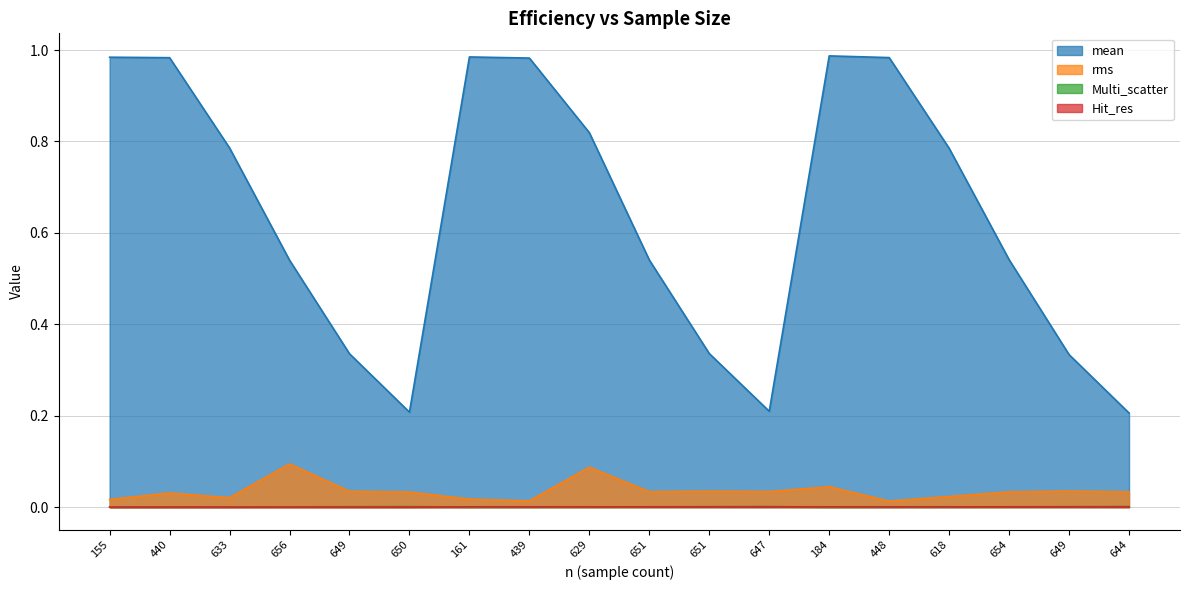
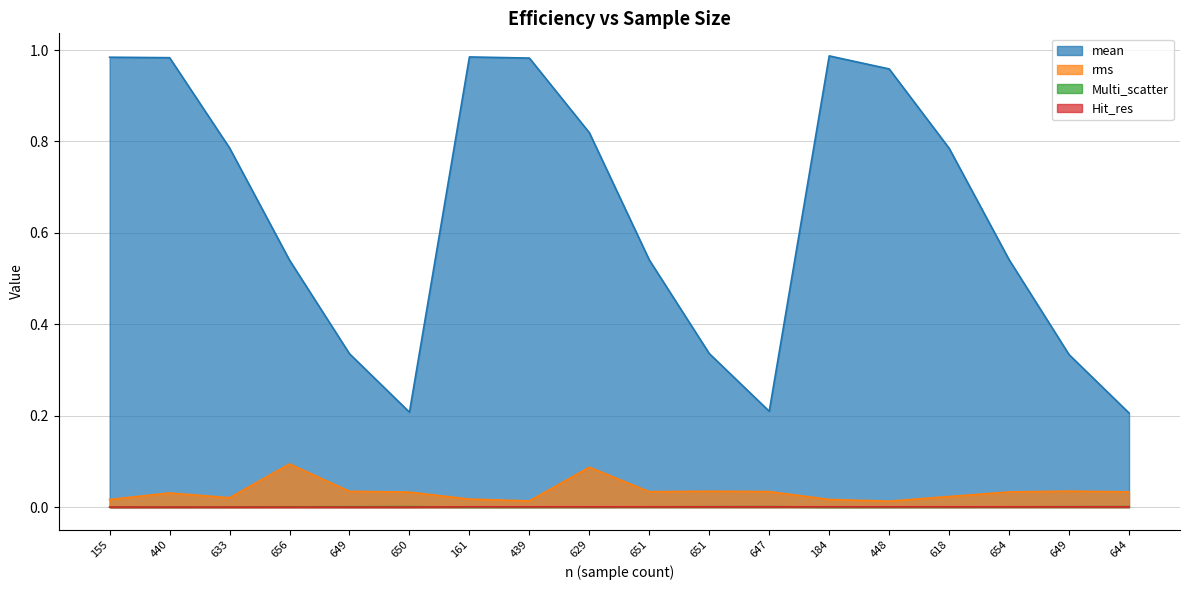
rms, 184: 0.04 -> 0.02
mean, 448: 0.98 -> 0.96
